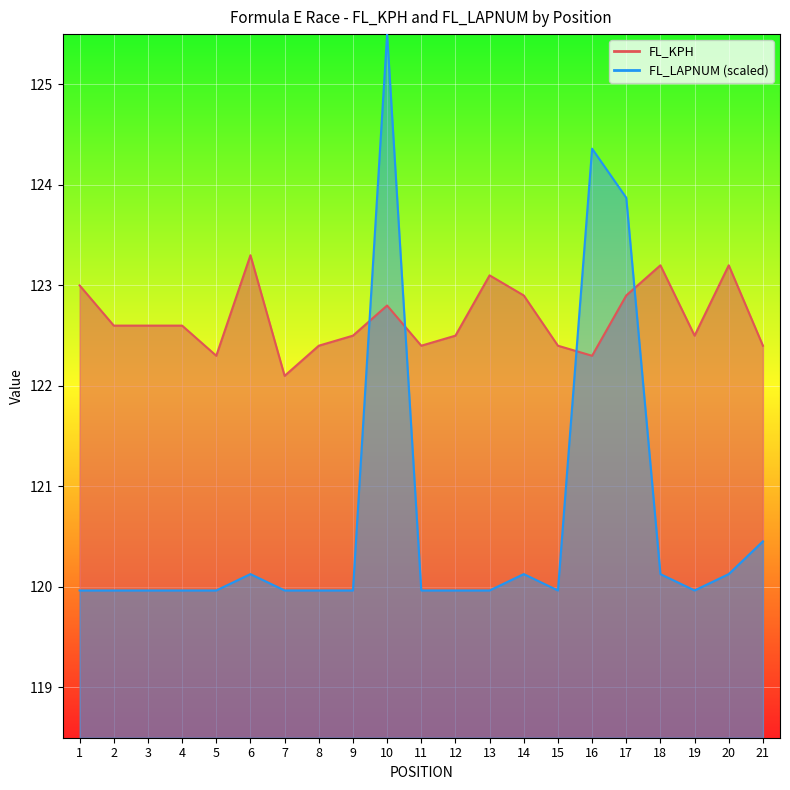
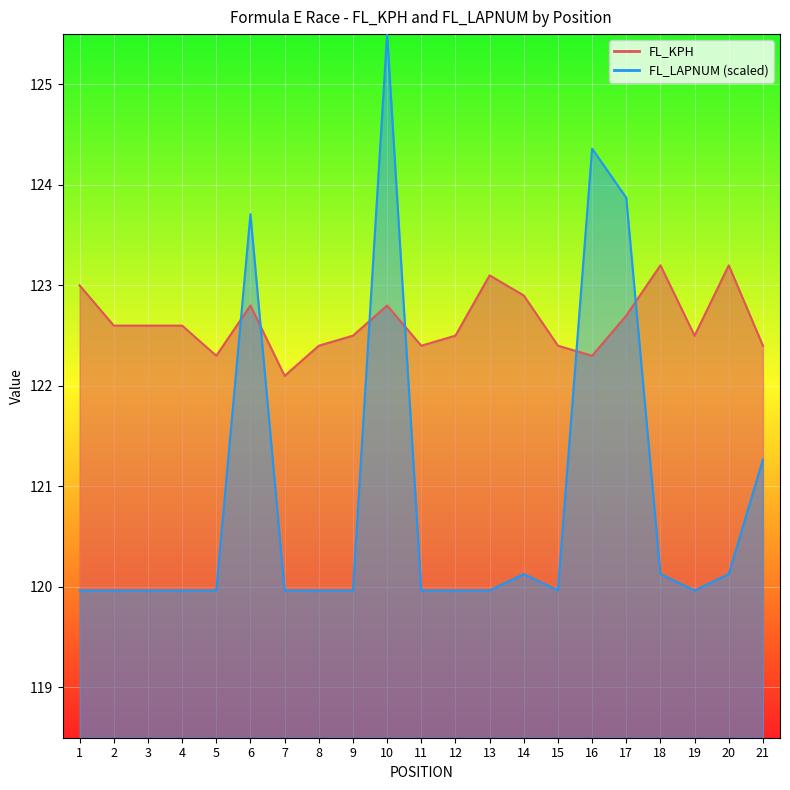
FL_KPH, 6: 123.3 -> 122.8
FL_LAPNUM (scaled), 6: 120.13 -> 123.71
FL_KPH, 17: 122.9 -> 122.7
FL_LAPNUM (scaled), 21: 120.45 -> 121.27
